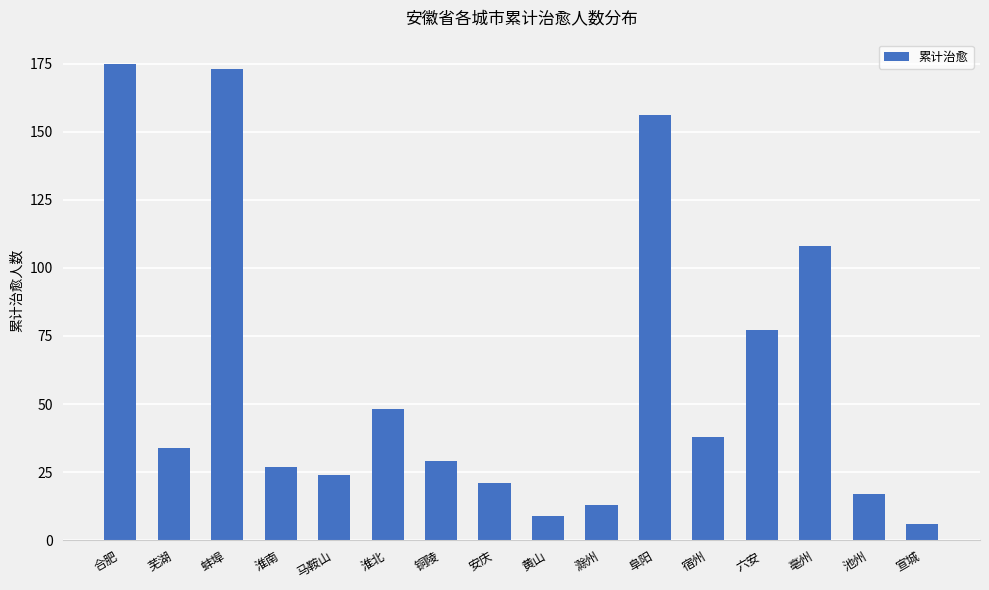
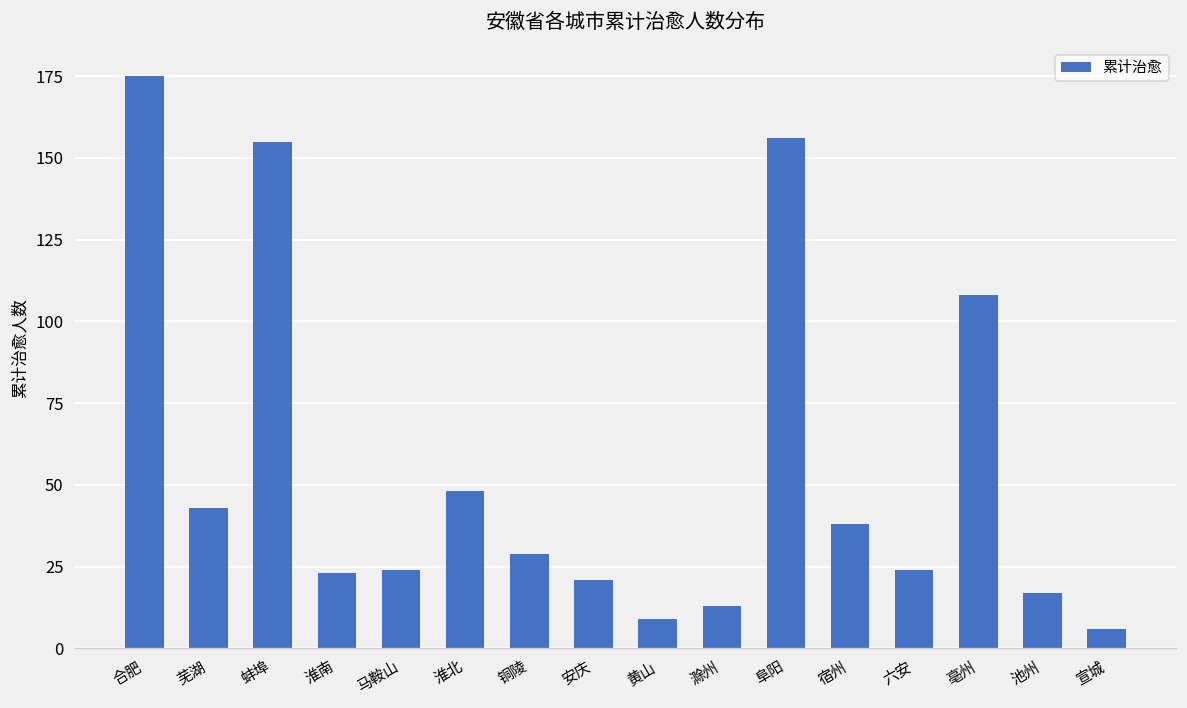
芜湖: 34 -> 43
蚌埠: 173 -> 155
淮南: 27 -> 23
六安: 77 -> 24
